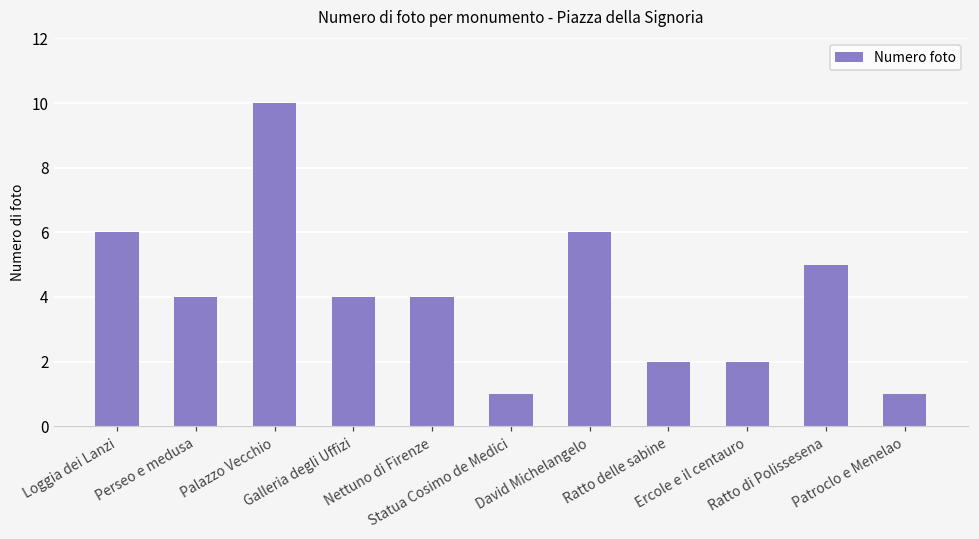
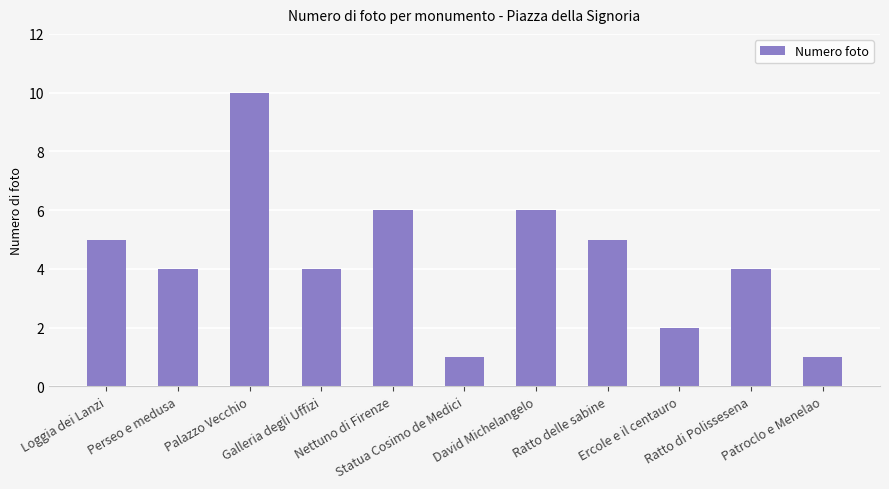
Loggia dei Lanzi: 6 -> 5
Nettuno di Firenze: 4 -> 6
Ratto delle sabine: 2 -> 5
Ratto di Polissesena: 5 -> 4
